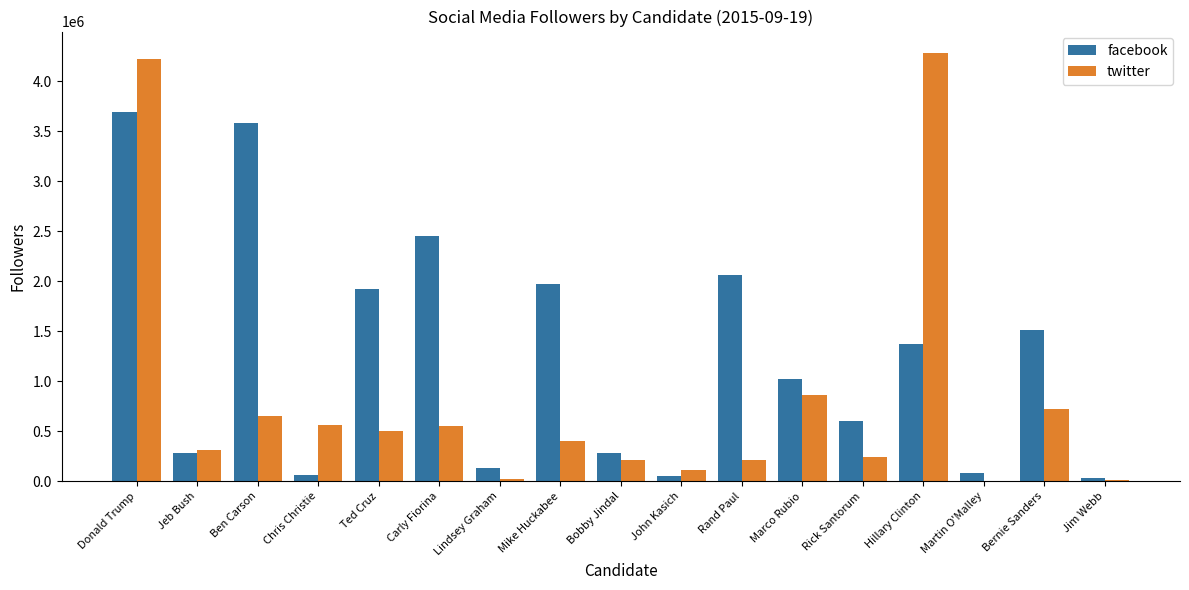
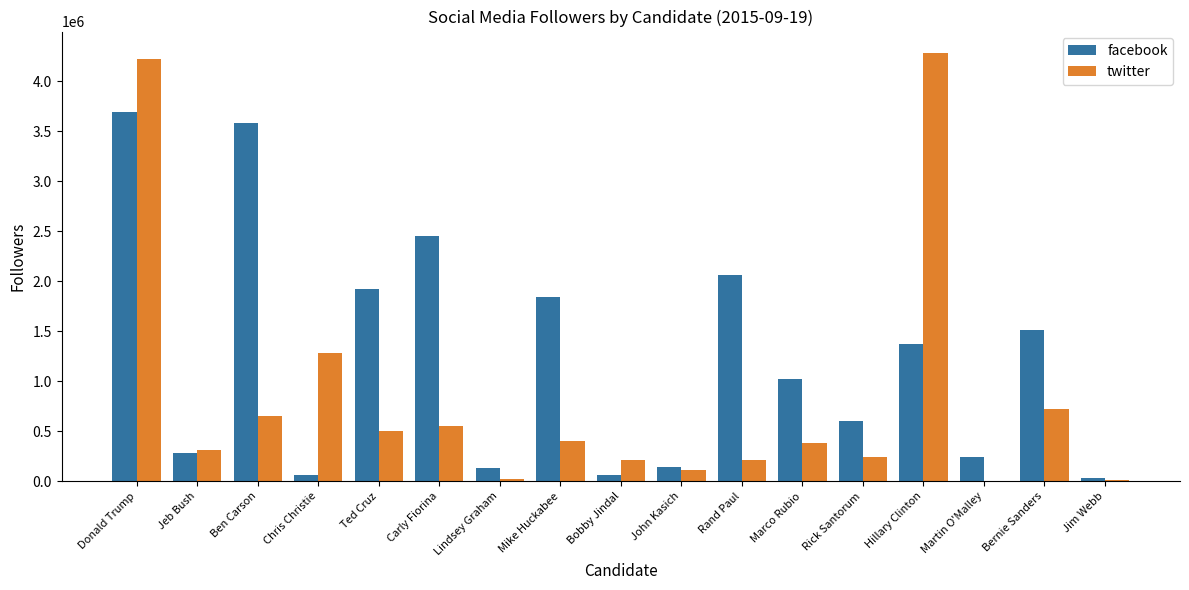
twitter, Chris Christie: 600000 -> 1300000
facebook, Mike Huckabee: 2000000 -> 1800000
facebook, Bobby Jindal: 300000 -> 100000
facebook, John Kasich: 0 -> 100000
twitter, Marco Rubio: 900000 -> 400000
facebook, Martin O'Malley: 100000 -> 200000
